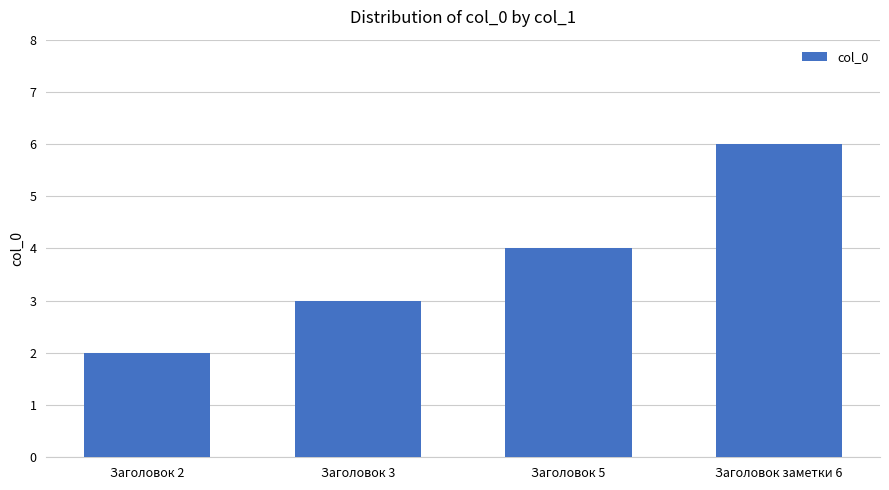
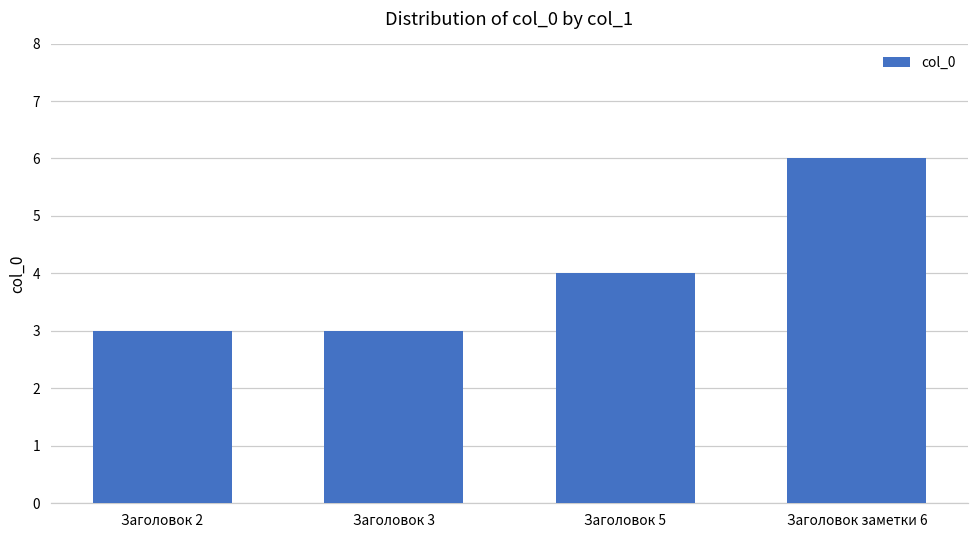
Заголовок 2: 2 -> 3
